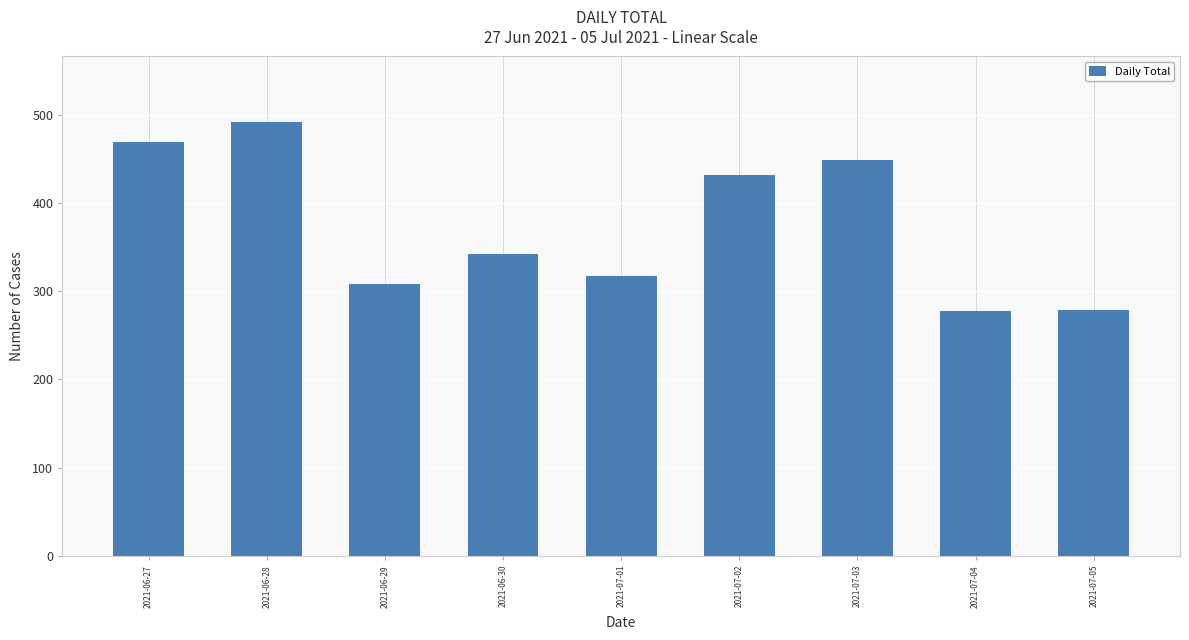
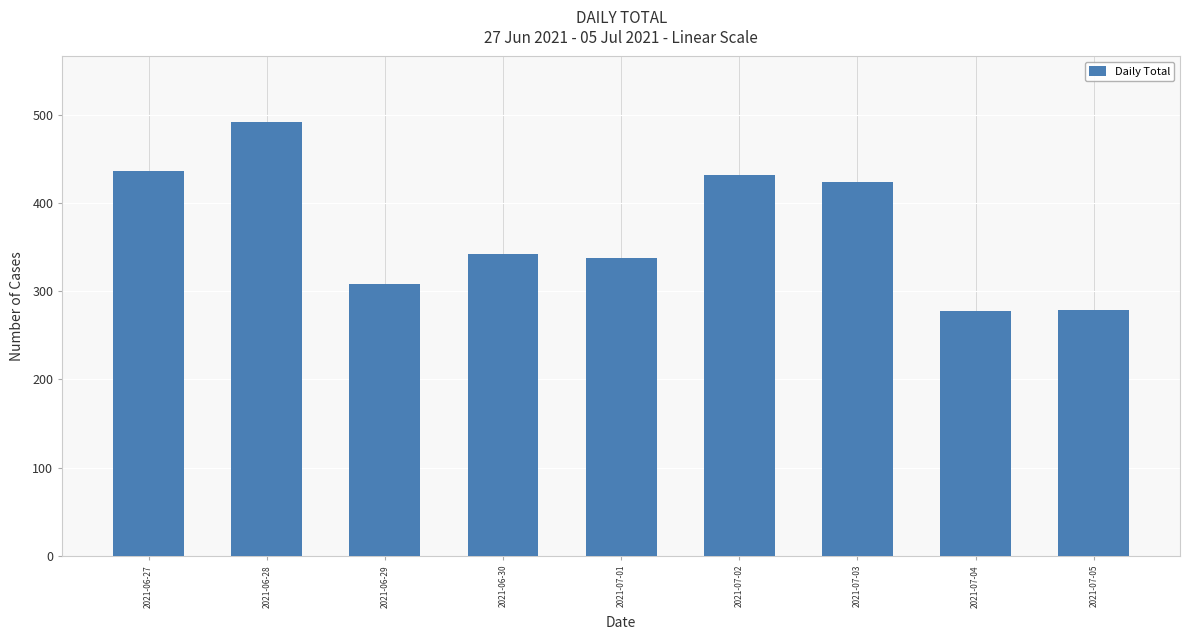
2021-06-27: 470 -> 440
2021-07-01: 320 -> 340
2021-07-03: 450 -> 420
